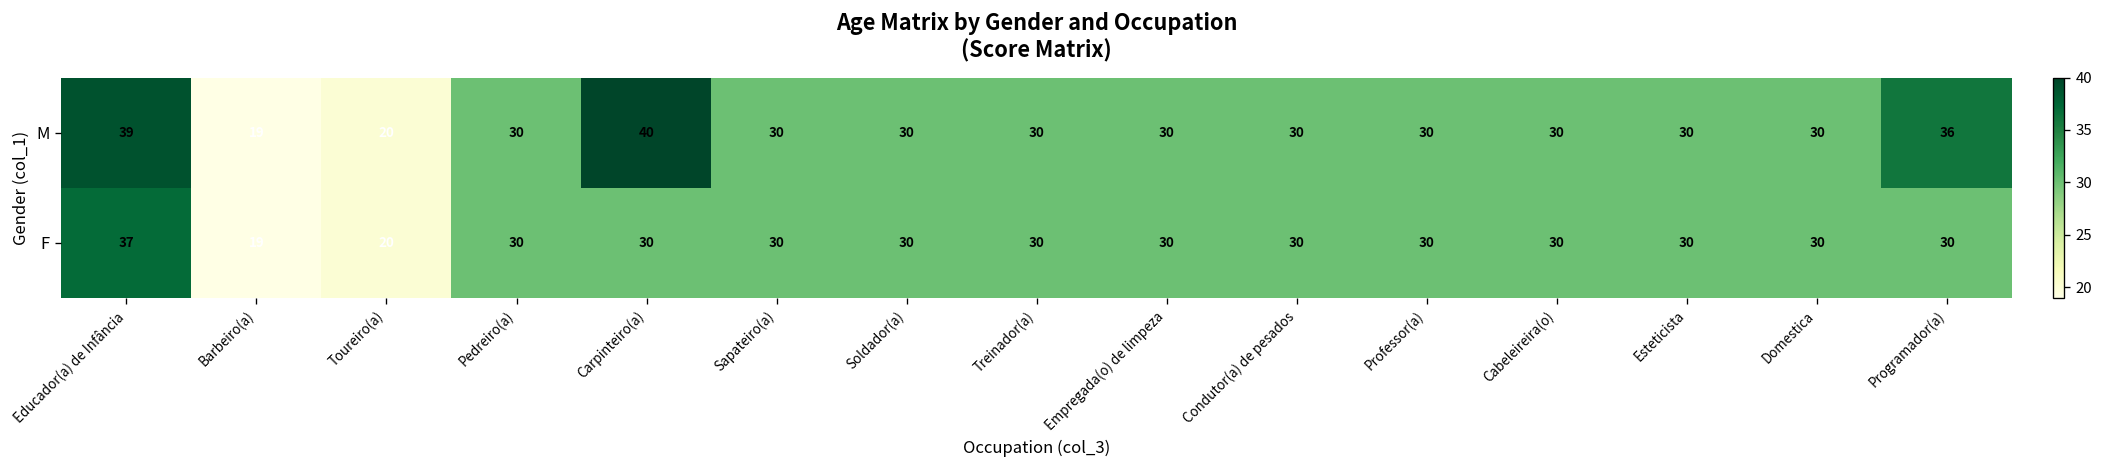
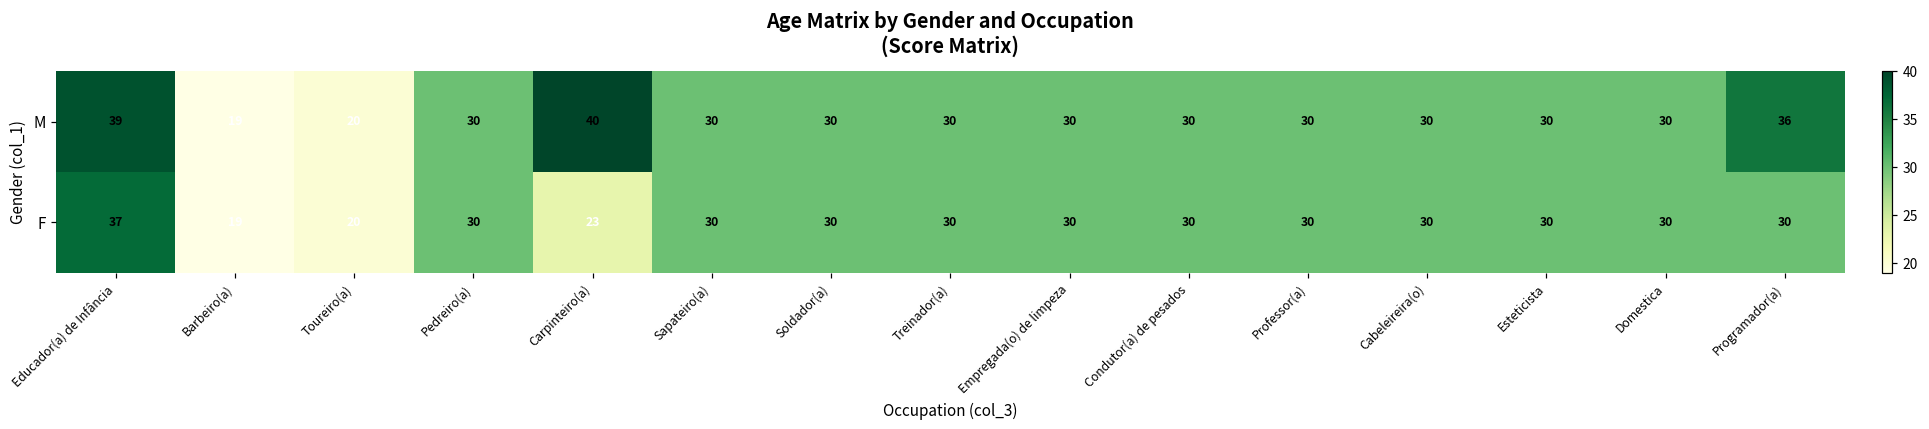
F, Carpinteiro(a): 30 -> 23
